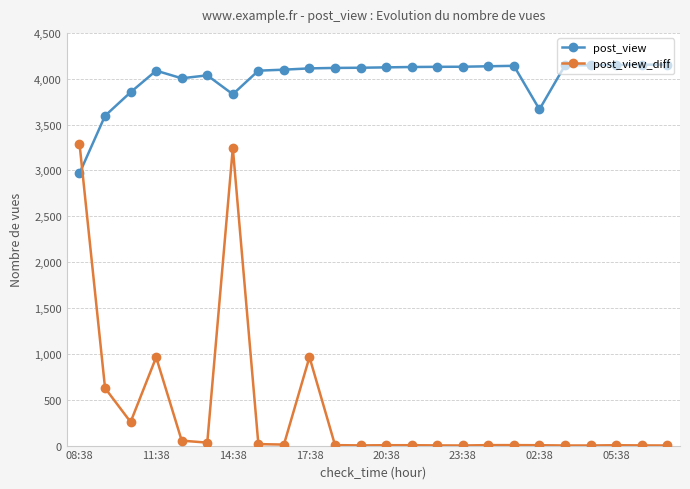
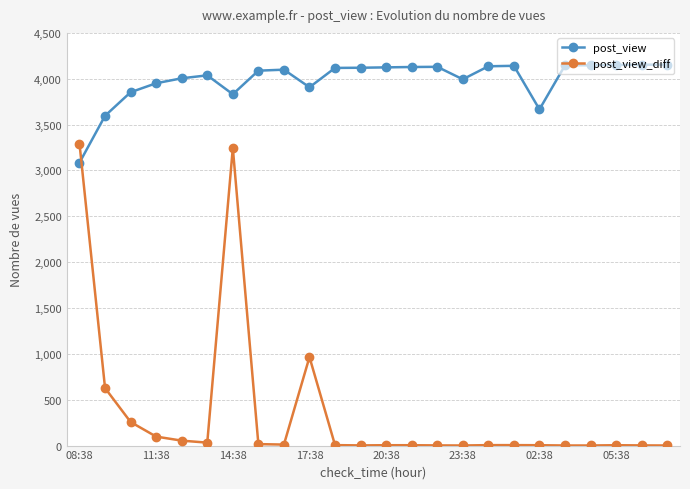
post_view, 08:38: 3,000 -> 3,100
post_view, 11:38: 4,100 -> 4,000
post_view_diff, 11:38: 1,000 -> 100
post_view, 17:38: 4,100 -> 3,900
post_view, 23:38: 4,100 -> 4,000
